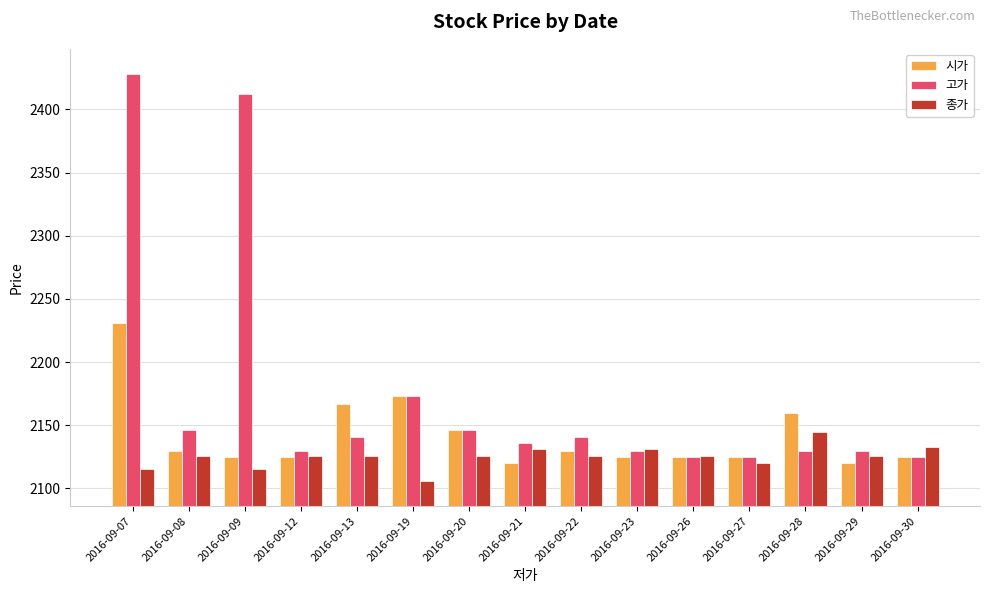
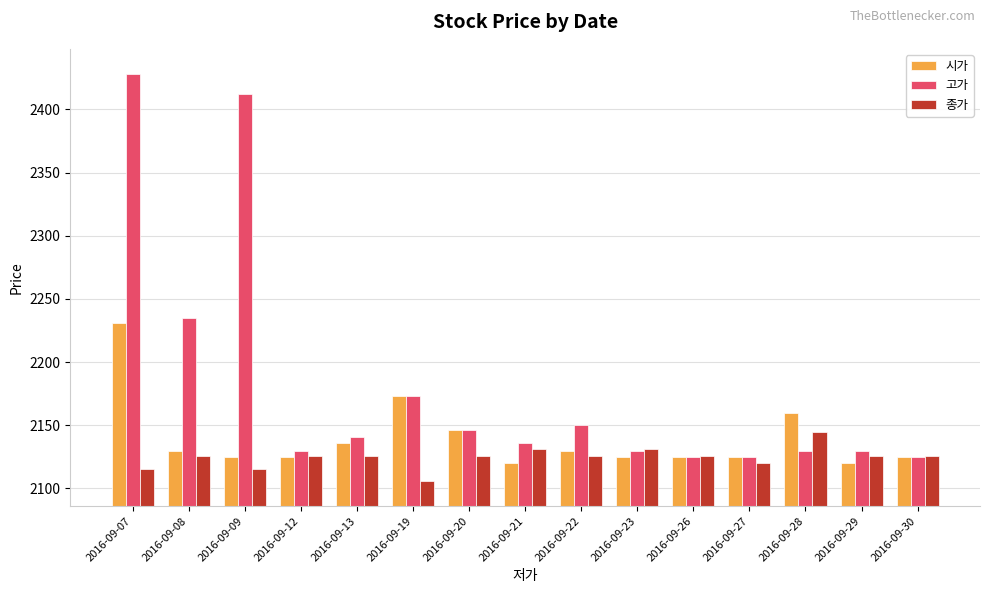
고가, 2016-09-08: 2146 -> 2235
시가, 2016-09-13: 2167 -> 2136
고가, 2016-09-22: 2141 -> 2150
종가, 2016-09-30: 2133 -> 2126
